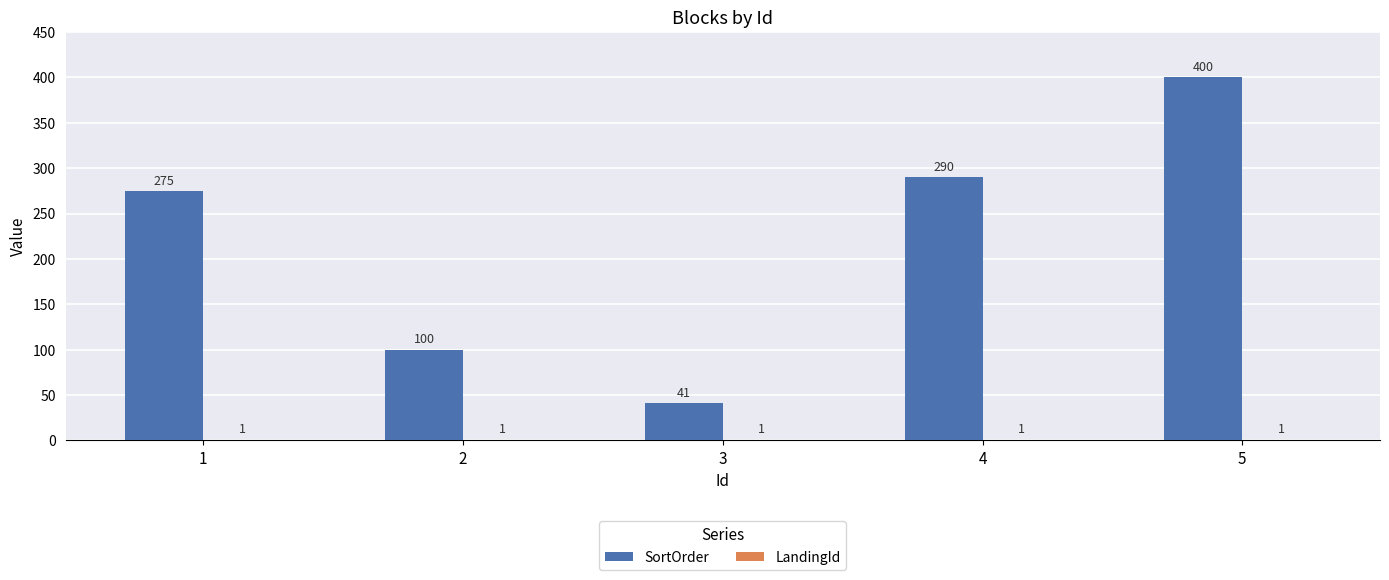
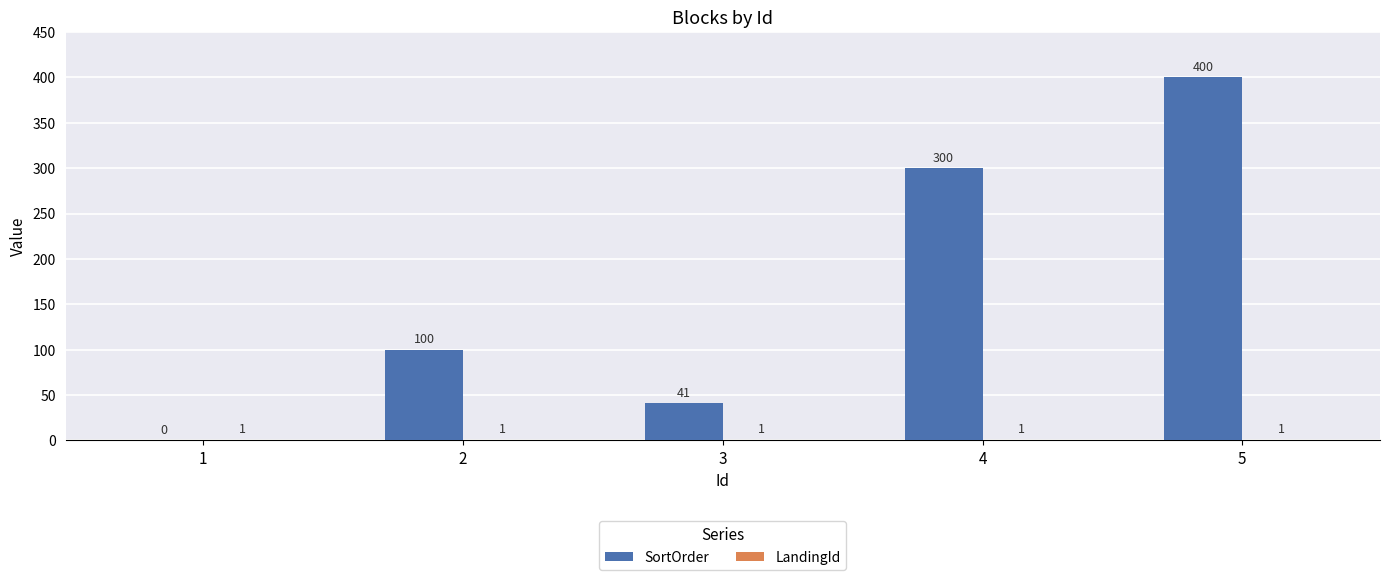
SortOrder, 1: 275 -> 0
SortOrder, 4: 290 -> 300
